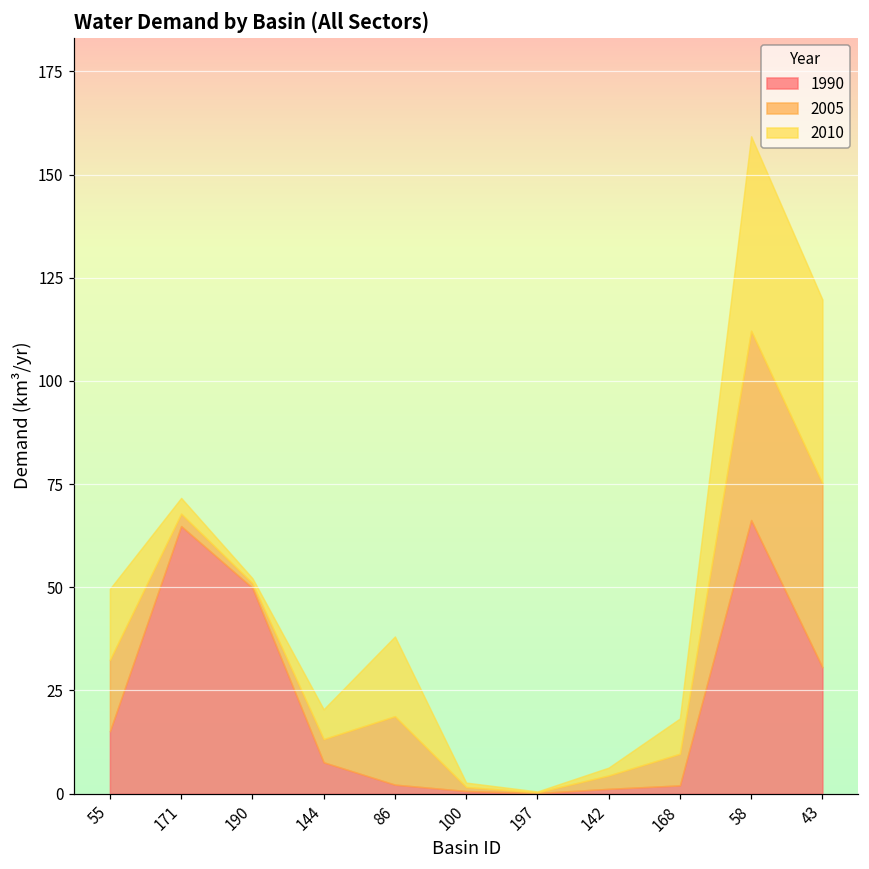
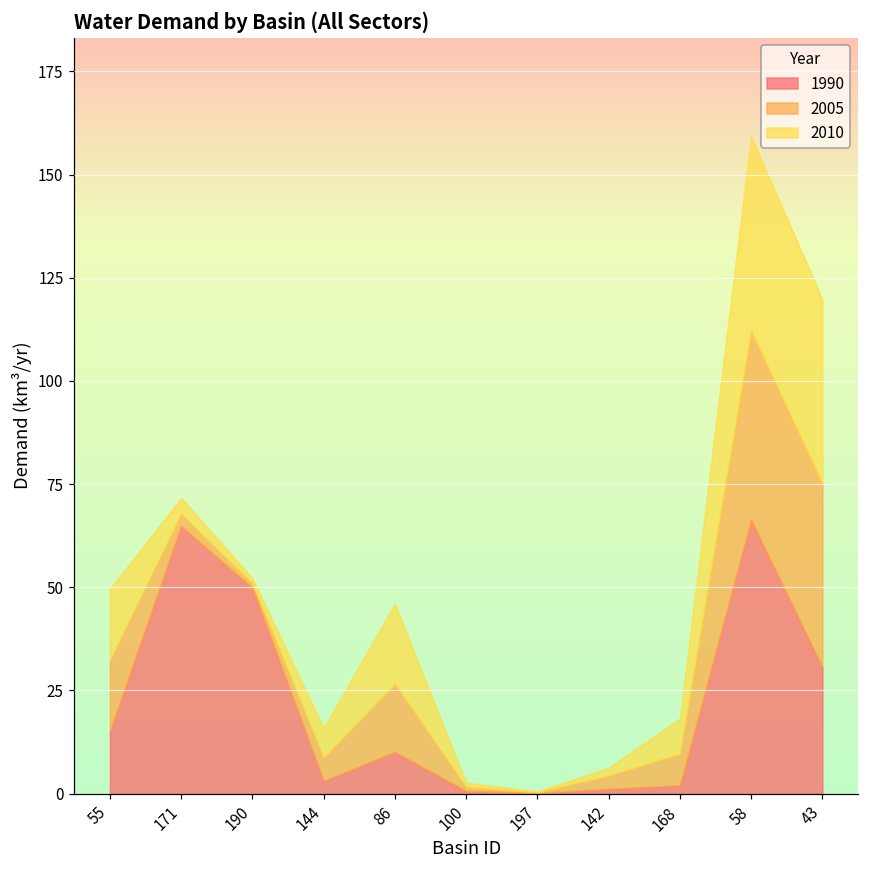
1990, 144: 8 -> 3
1990, 86: 2 -> 10
